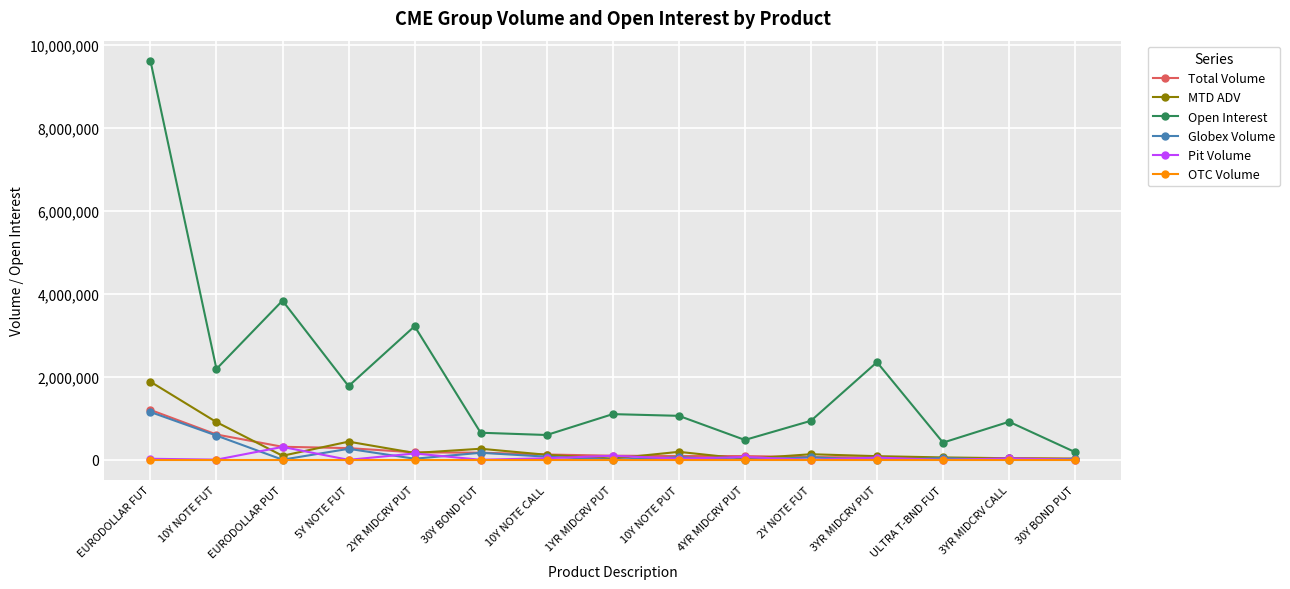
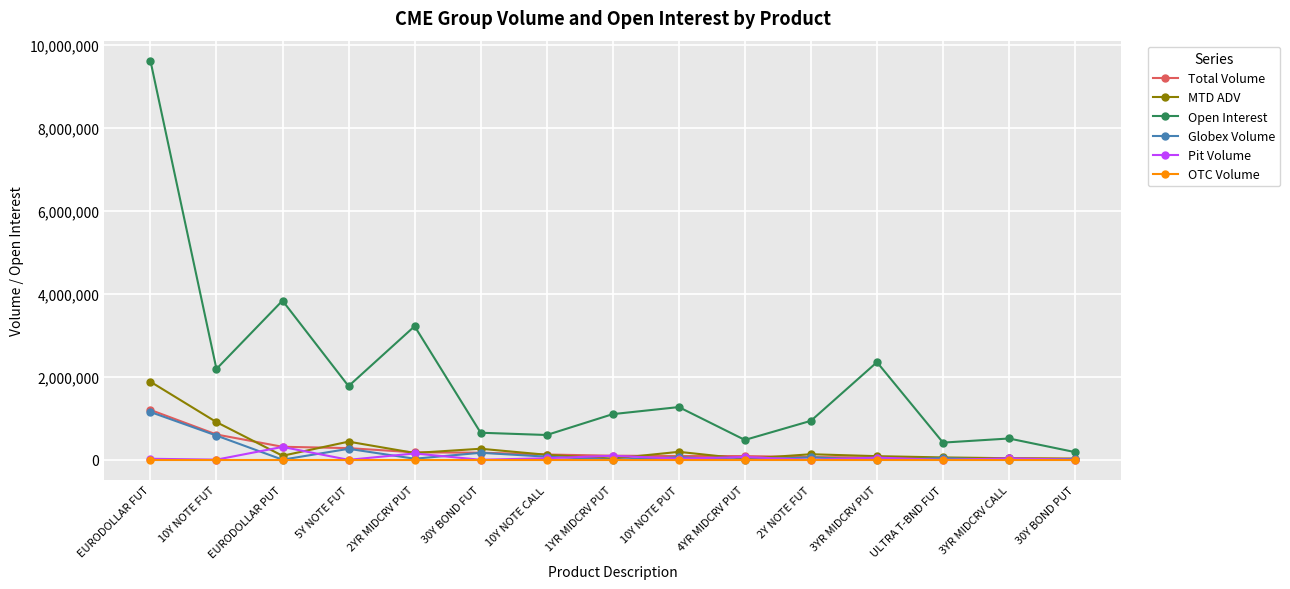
Open Interest, 10Y NOTE PUT: 1,100,000 -> 1,300,000
Open Interest, 3YR MIDCRV CALL: 900,000 -> 500,000
